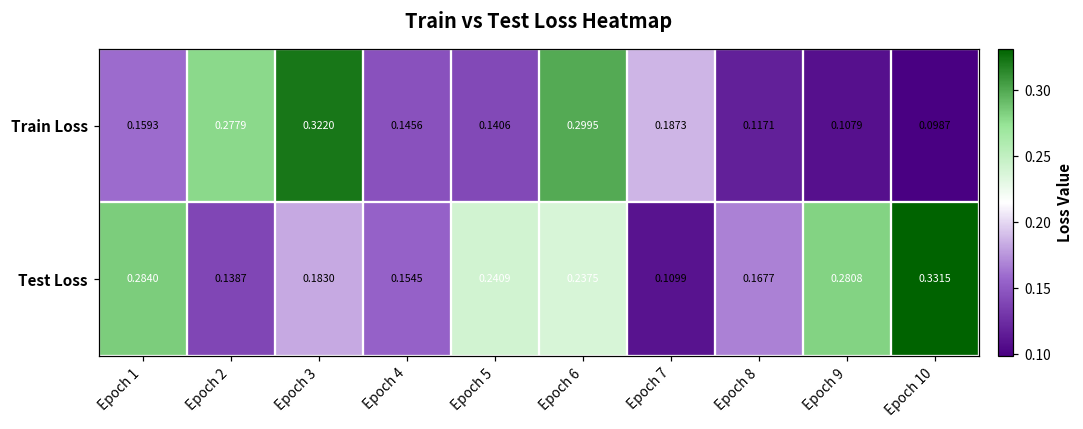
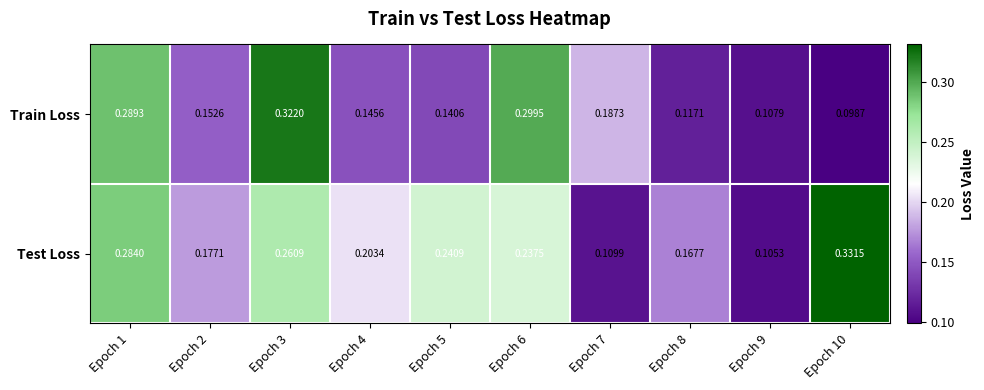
Train Loss, Epoch 1: 0.1593 -> 0.2893
Train Loss, Epoch 2: 0.2779 -> 0.1526
Test Loss, Epoch 2: 0.1387 -> 0.1771
Test Loss, Epoch 3: 0.1830 -> 0.2609
Test Loss, Epoch 4: 0.1545 -> 0.2034
Test Loss, Epoch 9: 0.2808 -> 0.1053
